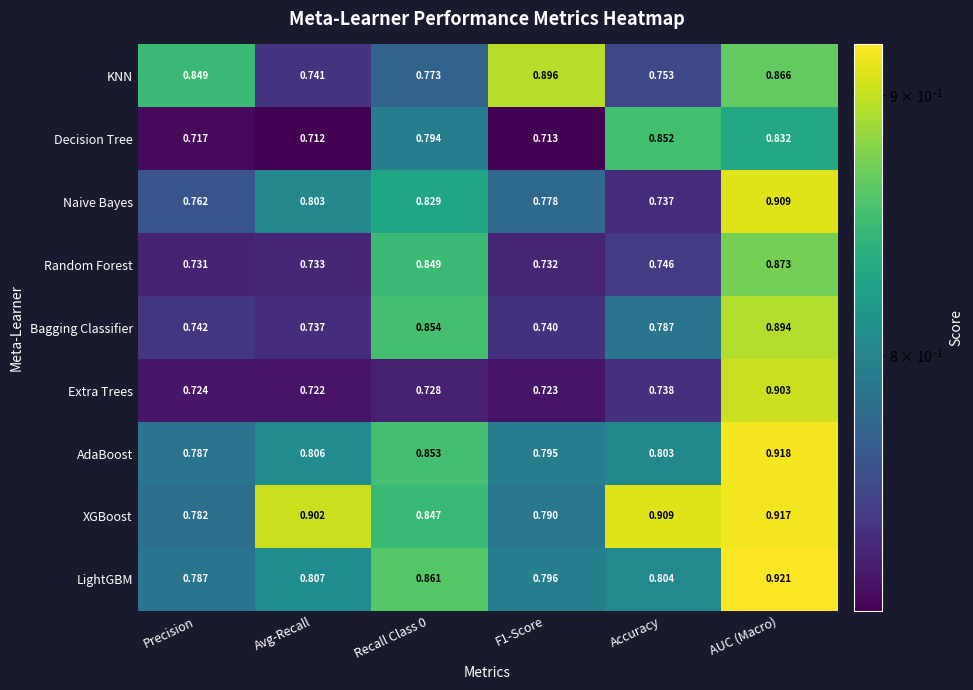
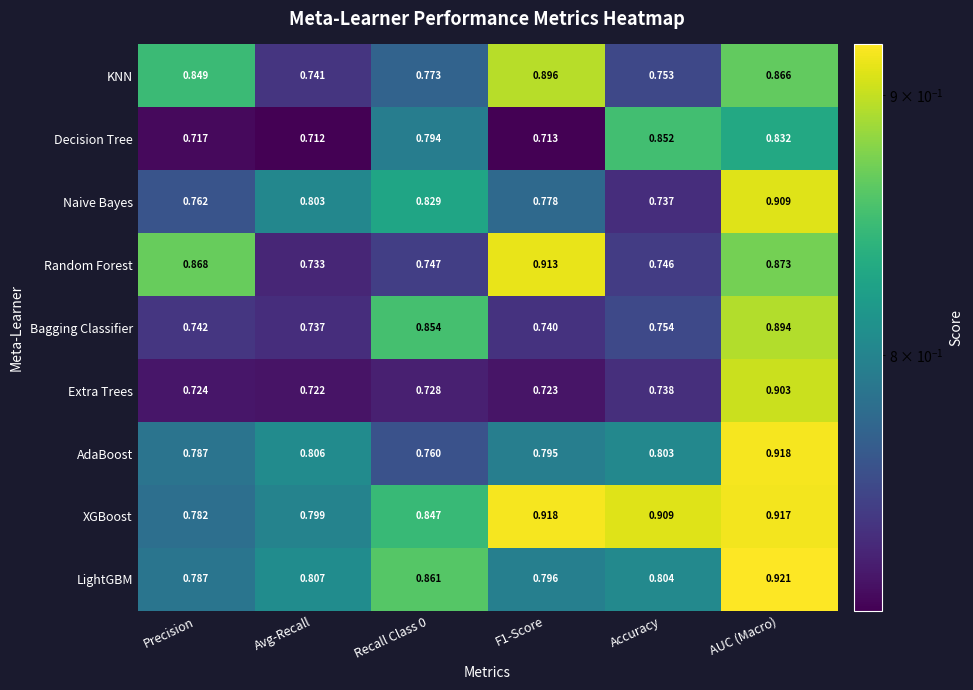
Random Forest, Precision: 0.731 -> 0.868
Random Forest, Recall Class 0: 0.849 -> 0.747
Random Forest, F1-Score: 0.732 -> 0.913
Bagging Classifier, Accuracy: 0.787 -> 0.754
AdaBoost, Recall Class 0: 0.853 -> 0.760
XGBoost, Avg-Recall: 0.902 -> 0.799
XGBoost, F1-Score: 0.790 -> 0.918
